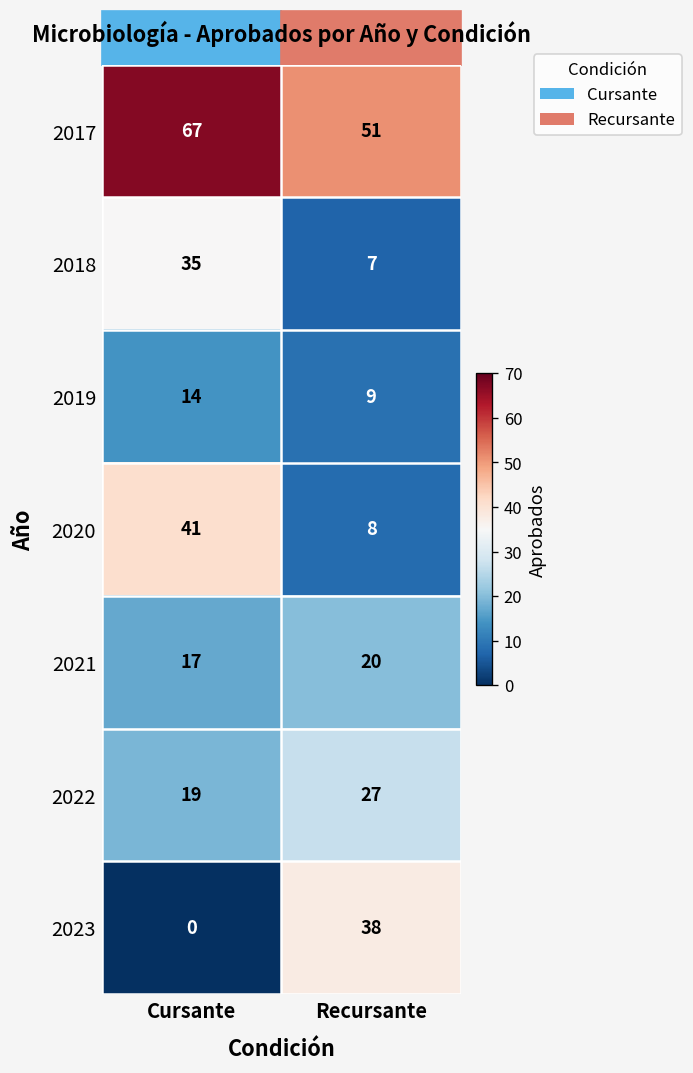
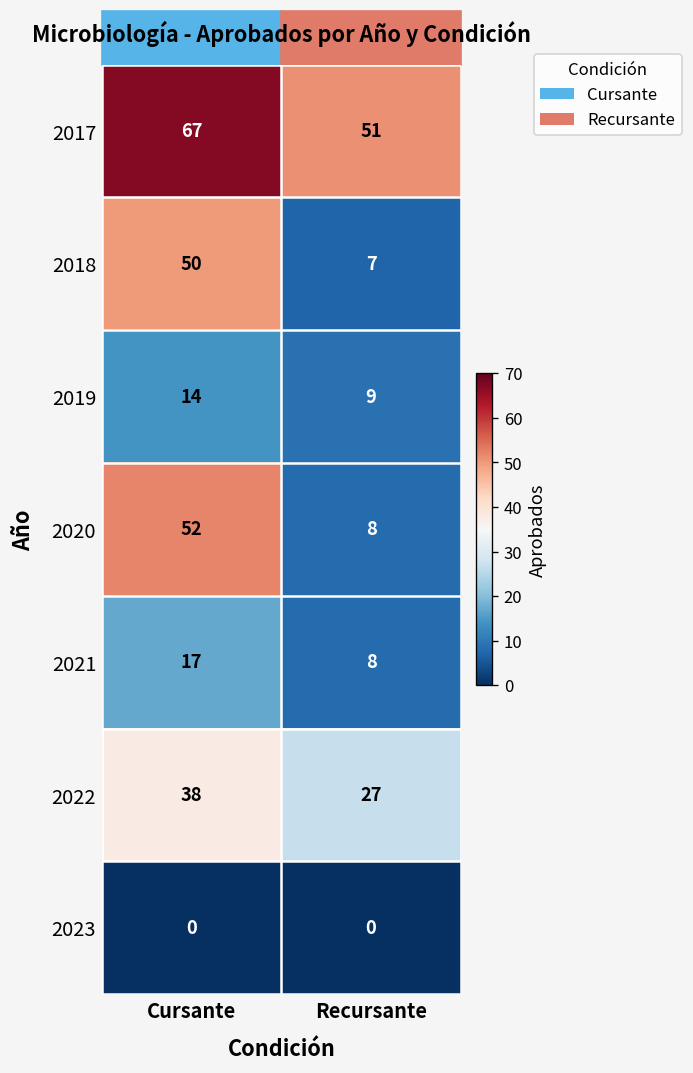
2018, Cursante: 35 -> 50
2020, Cursante: 41 -> 52
2021, Recursante: 20 -> 8
2022, Cursante: 19 -> 38
2023, Recursante: 38 -> 0
